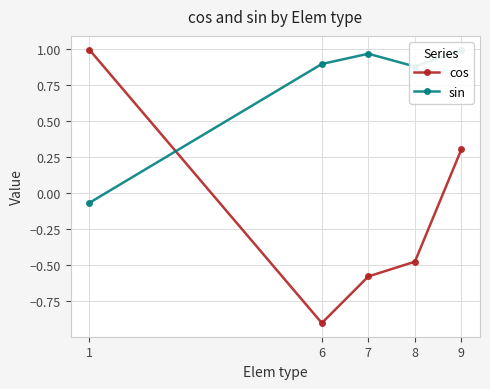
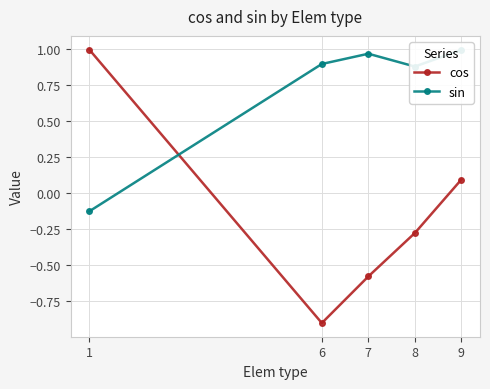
sin, 1: -0.07 -> -0.13
cos, 8: -0.48 -> -0.28
cos, 9: 0.31 -> 0.10
